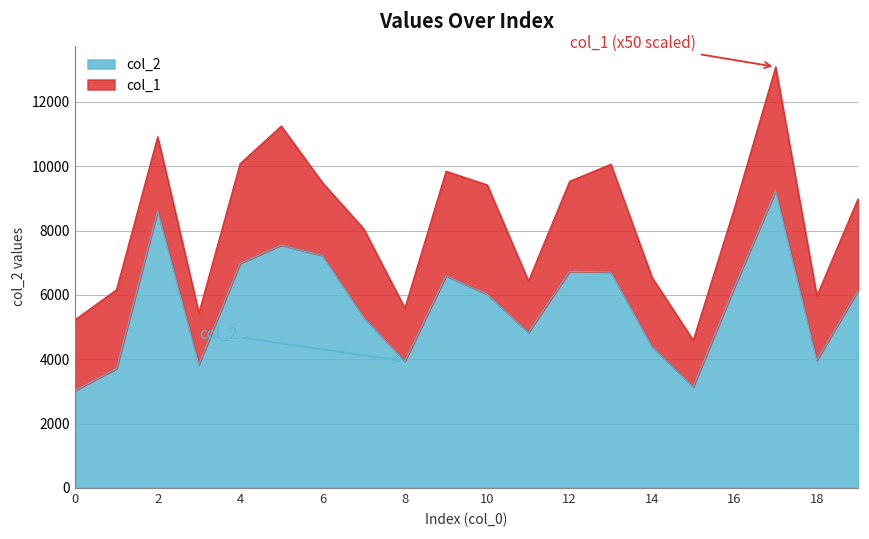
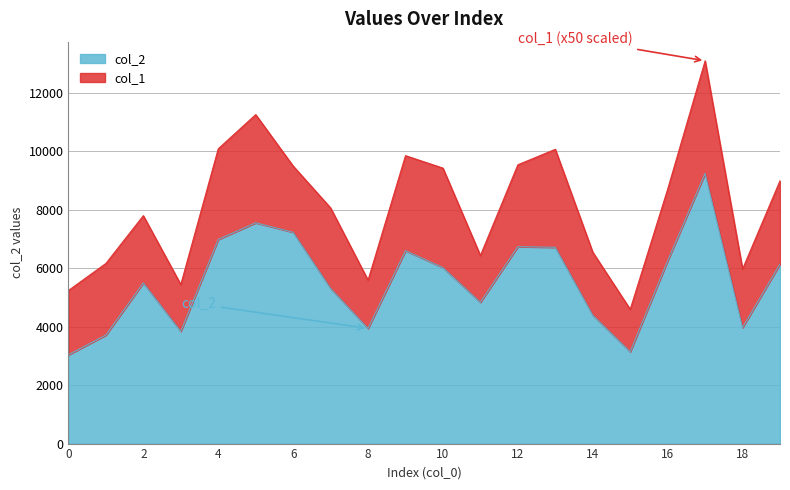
col_2, 2: 8600 -> 5500
